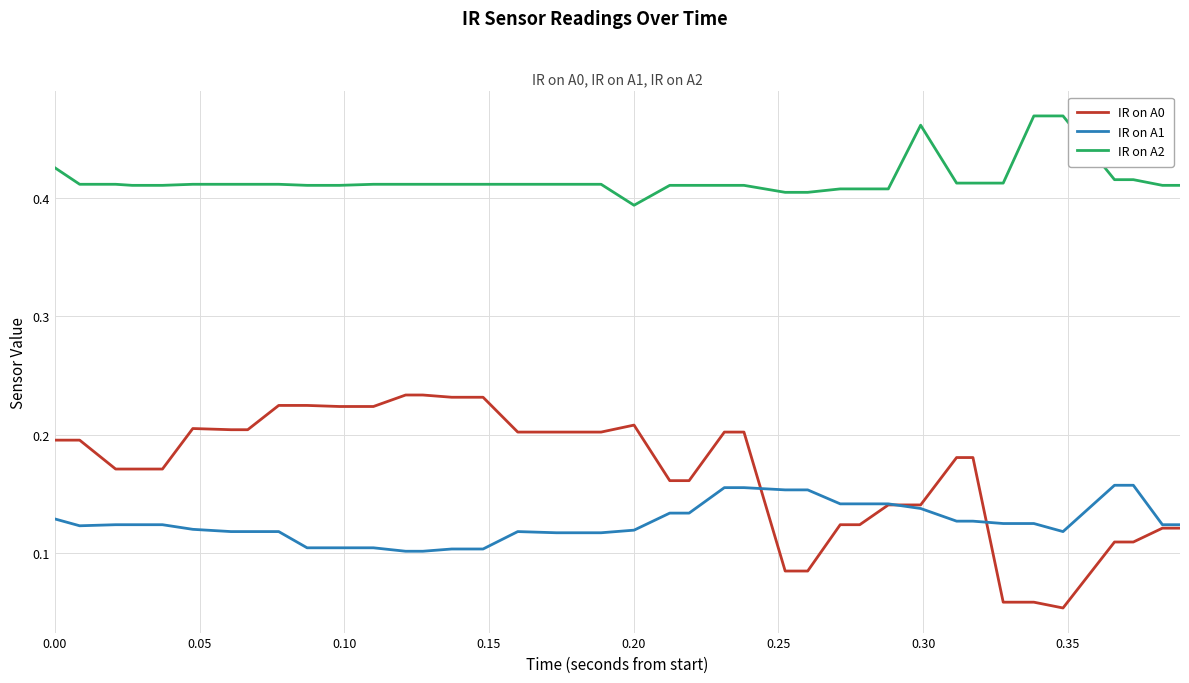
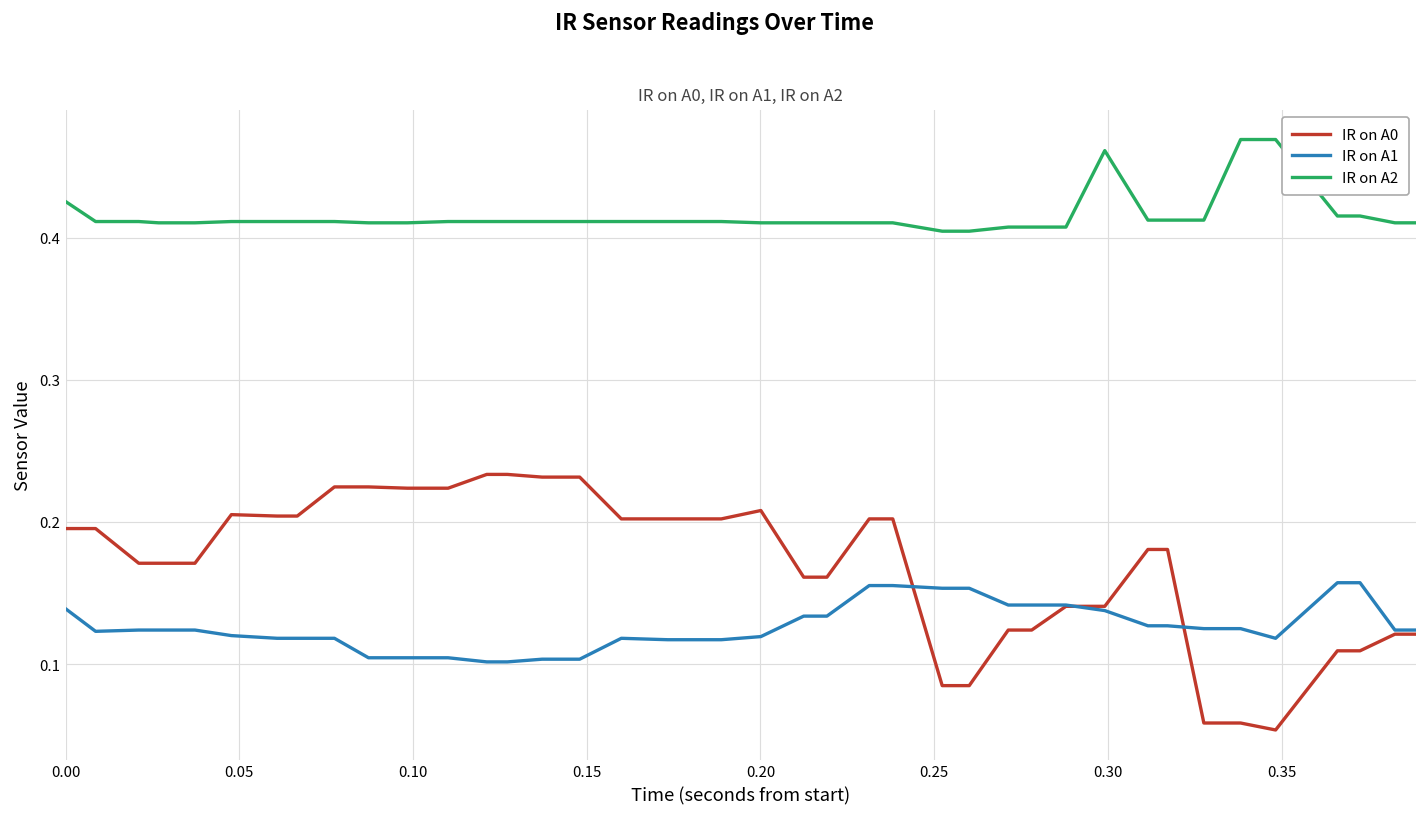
IR on A1, 0.00: 0.129 -> 0.139
IR on A2, 0.20: 0.394 -> 0.411
